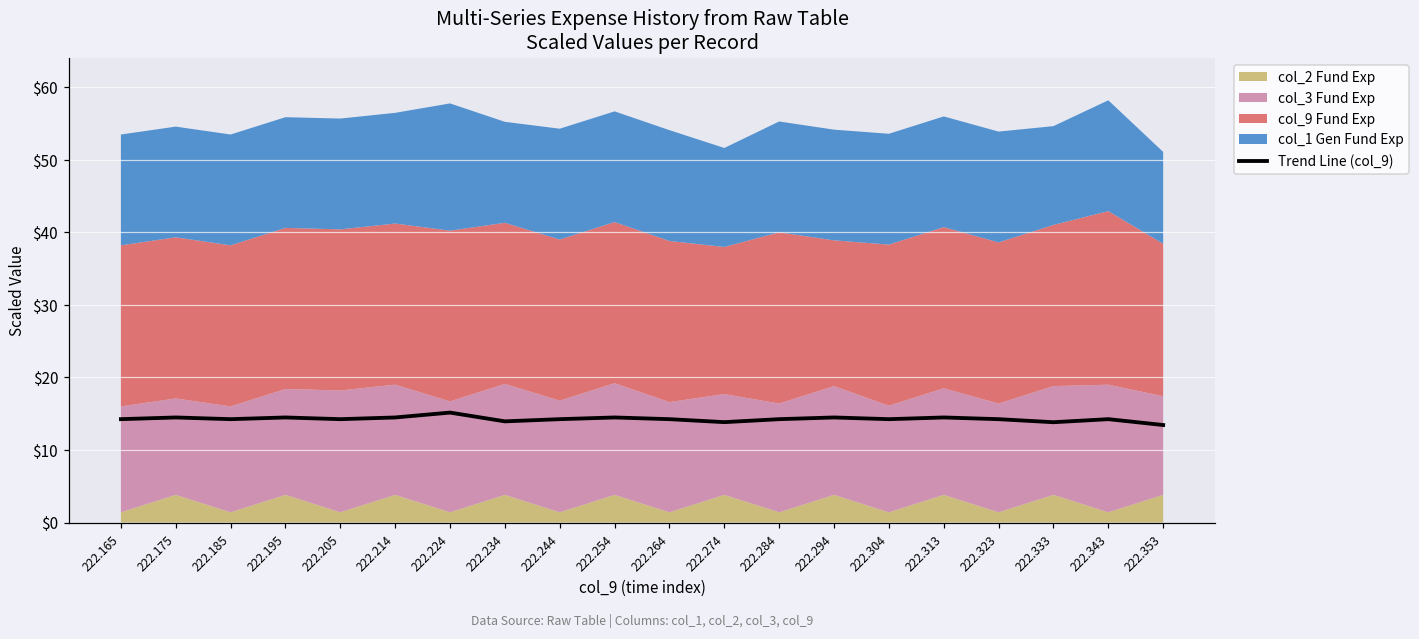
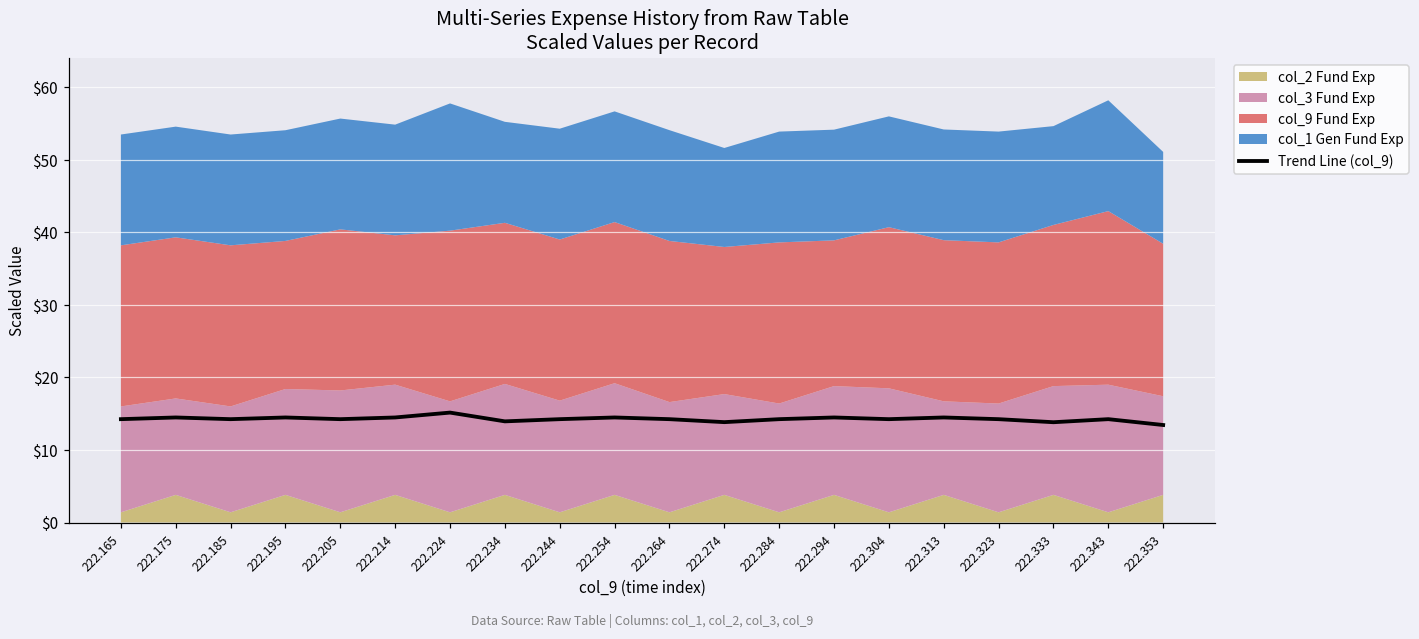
col_9 Fund Exp, 222.195: $22 -> $20
col_9 Fund Exp, 222.214: $22 -> $21
col_9 Fund Exp, 222.284: $24 -> $22
col_3 Fund Exp, 222.304: $15 -> $17
col_3 Fund Exp, 222.313: $15 -> $13
